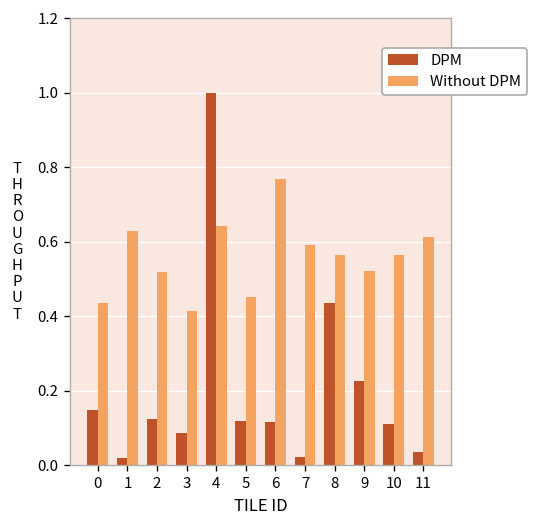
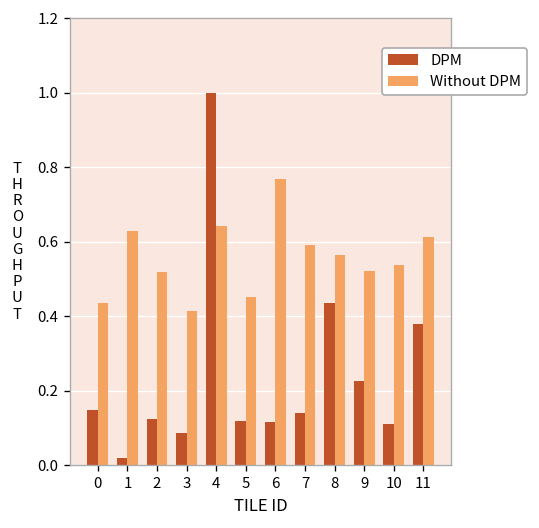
DPM, 7: 0.02 -> 0.14
Without DPM, 10: 0.56 -> 0.54
DPM, 11: 0.04 -> 0.38
